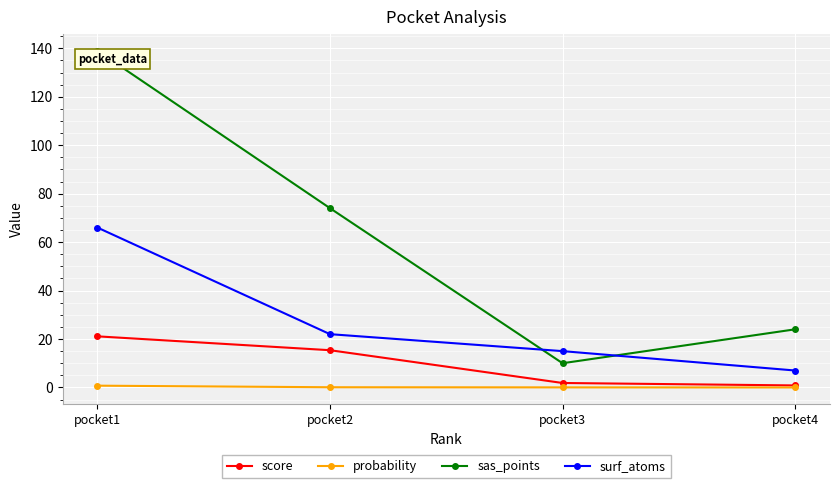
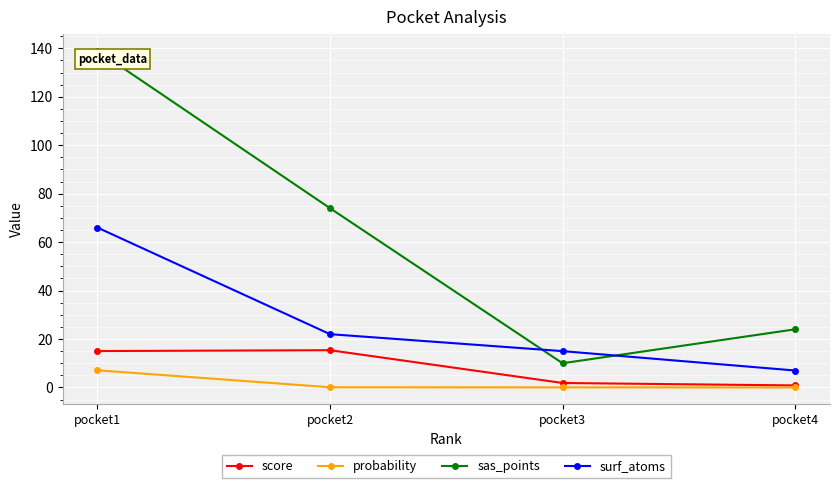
score, pocket1: 21 -> 15
probability, pocket1: 1 -> 7
